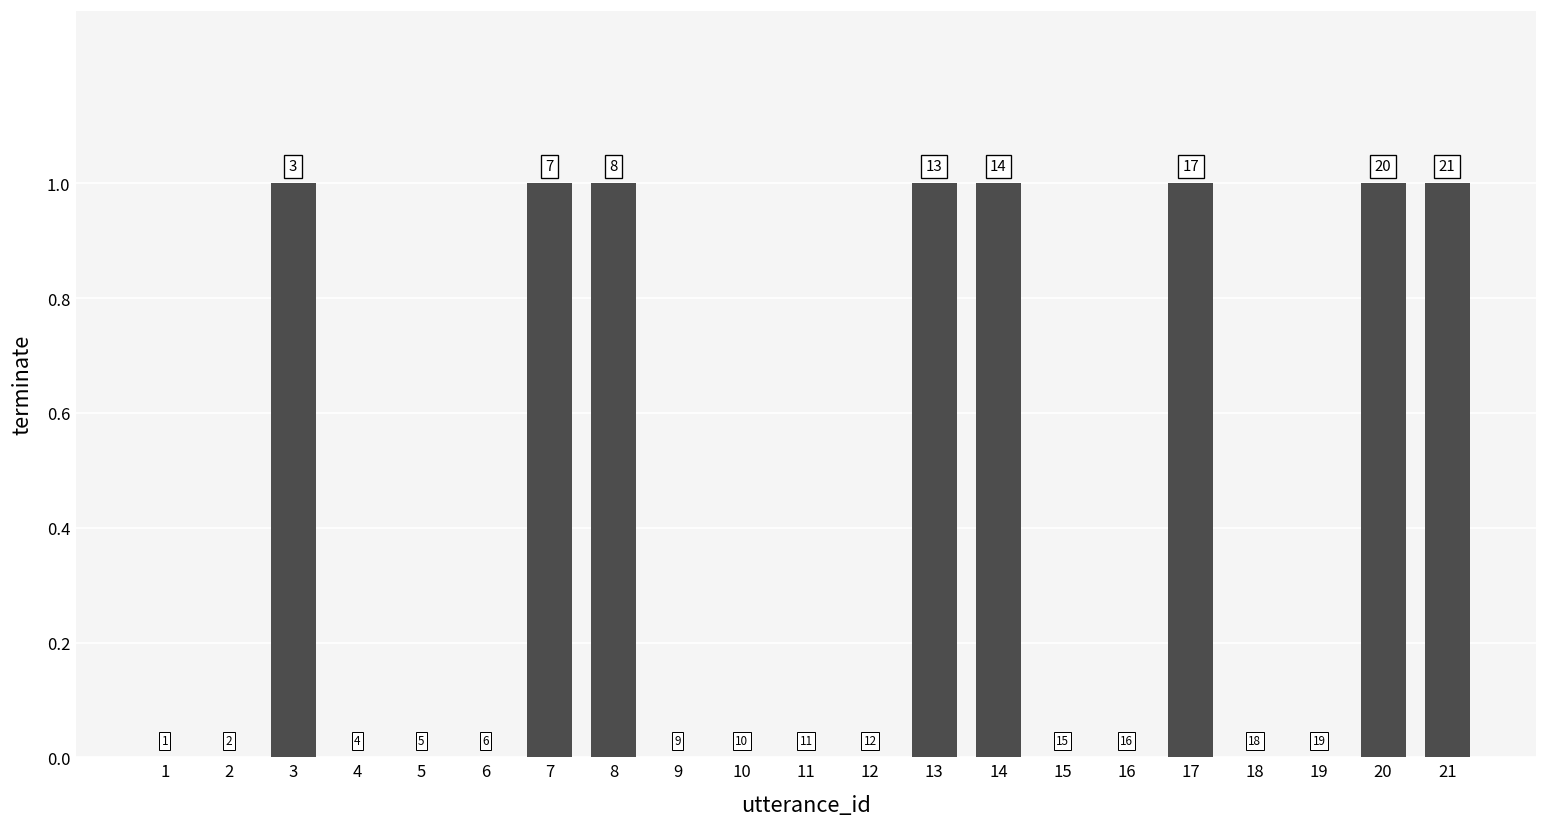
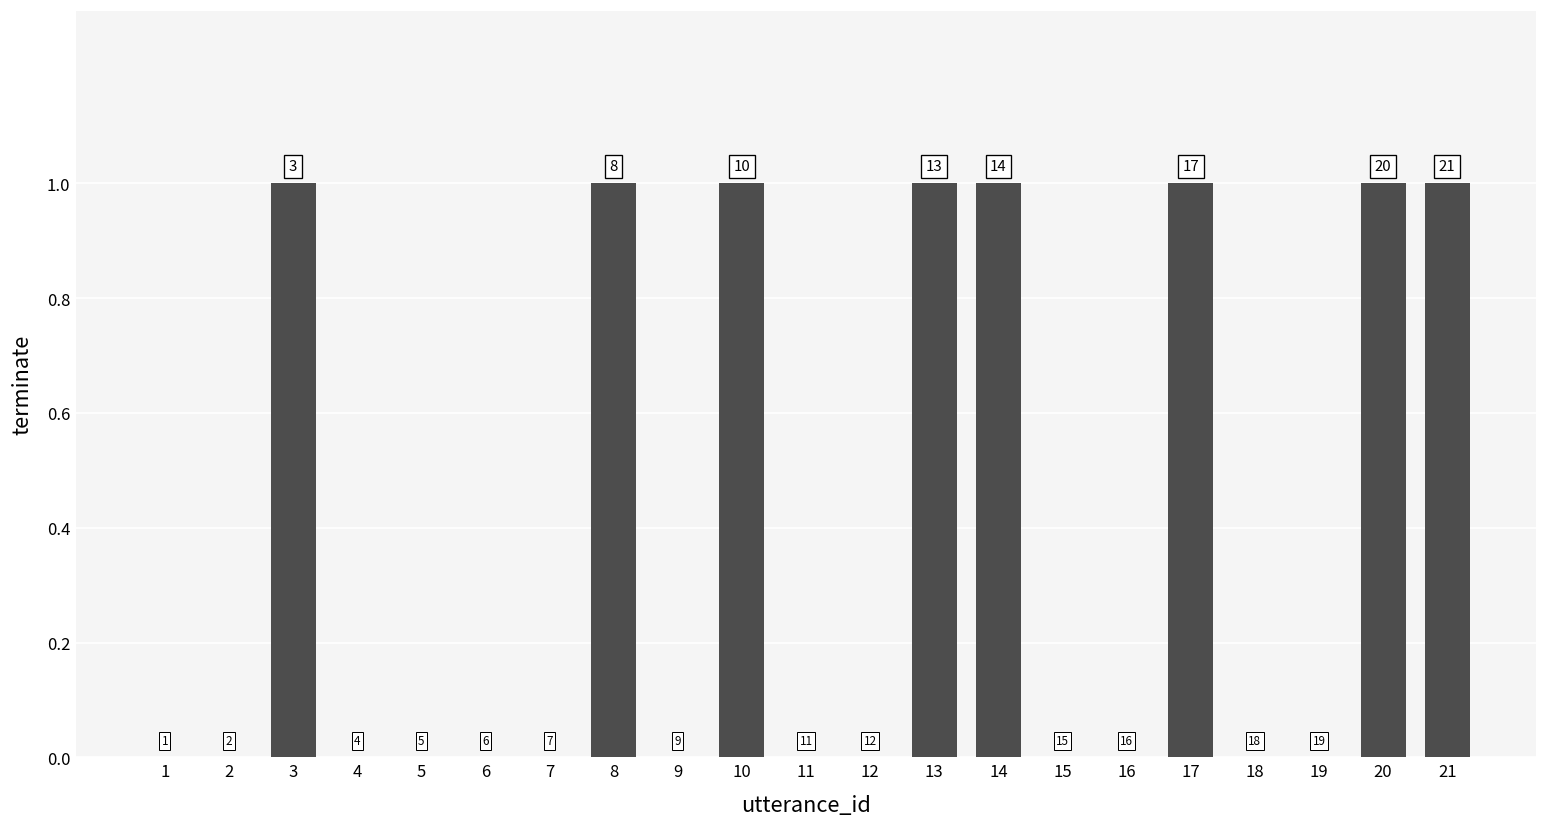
7: 1 -> 0
10: 0 -> 1
